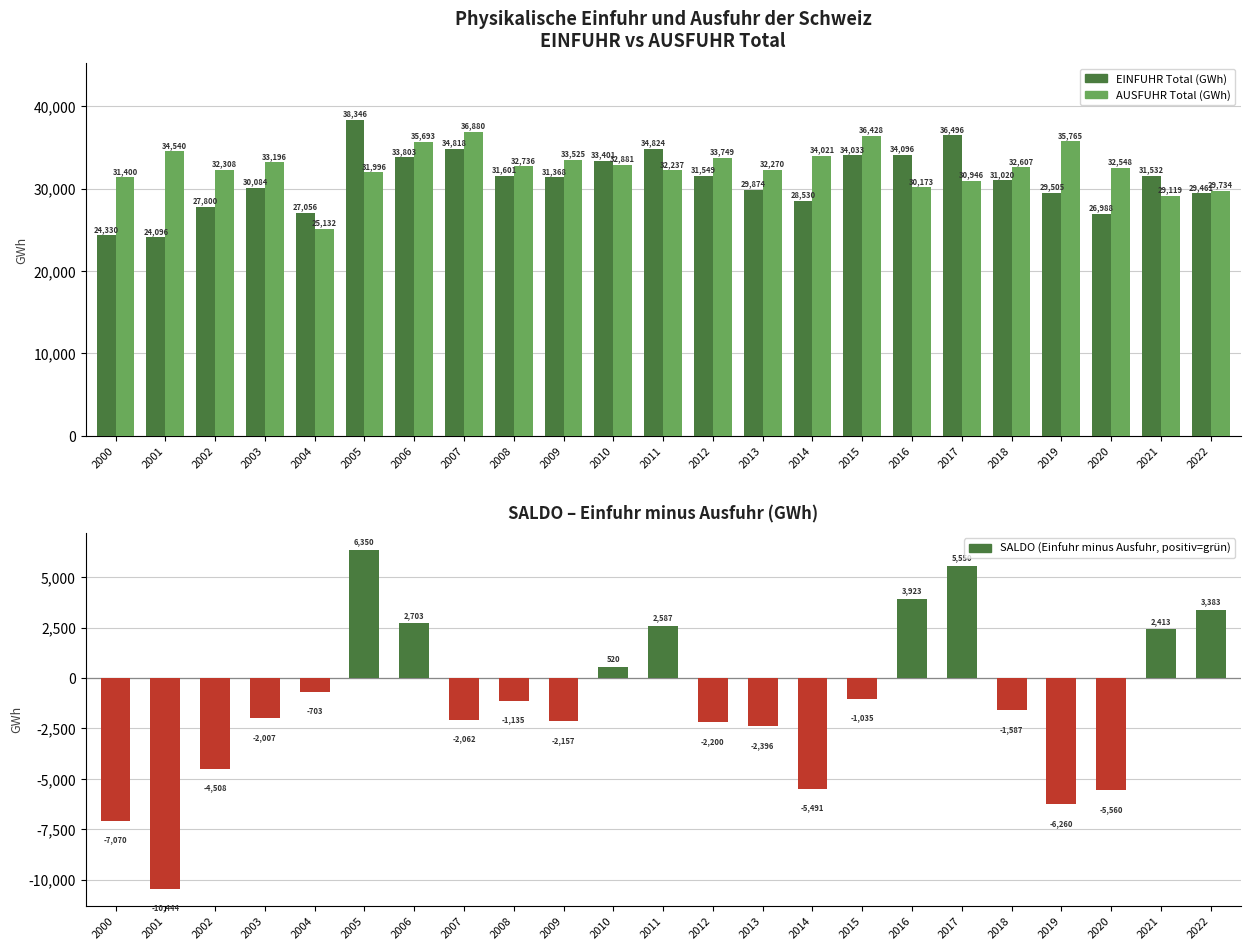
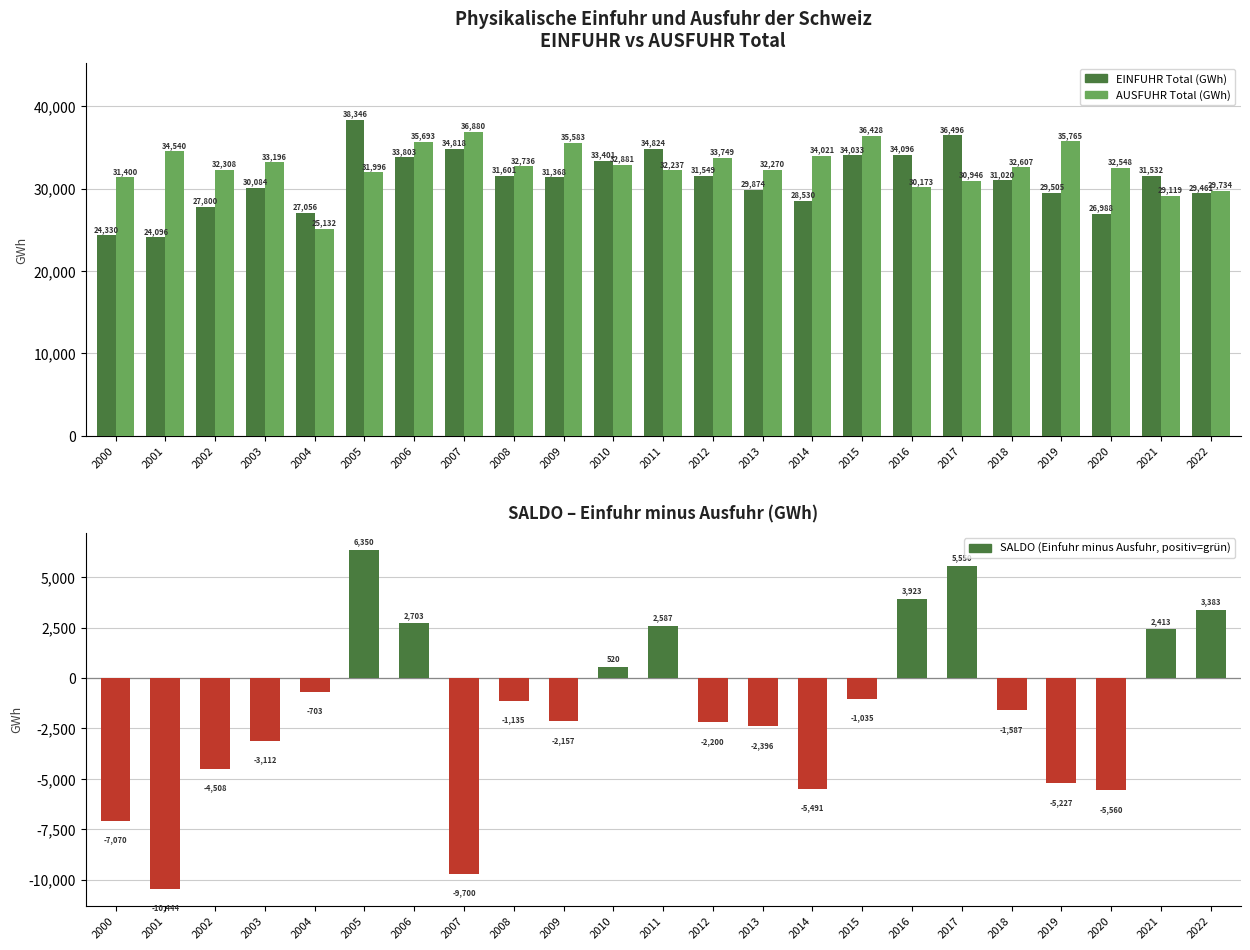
Physikalische Einfuhr und Ausfuhr der Schweiz EINFUHR vs AUSFUHR Total, AUSFUHR Total (GWh), 2009: 33,525 -> 35,583
SALDO – Einfuhr minus Ausfuhr (GWh), 2003: -2,007 -> -3,112
SALDO – Einfuhr minus Ausfuhr (GWh), 2007: -2,062 -> -9,700
SALDO – Einfuhr minus Ausfuhr (GWh), 2019: -6,260 -> -5,227
